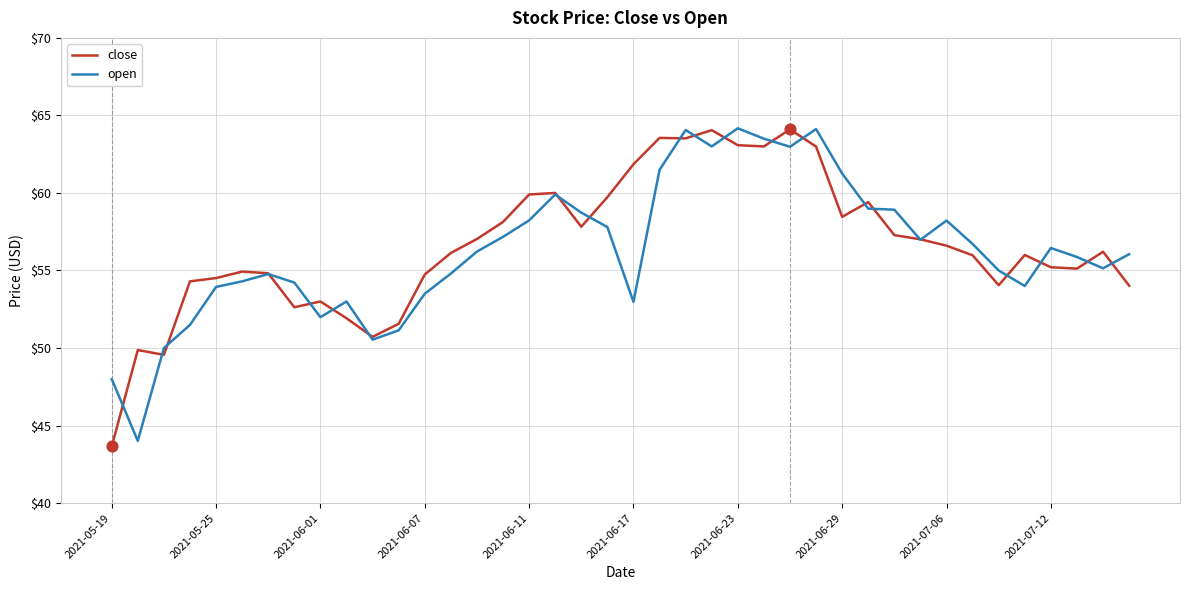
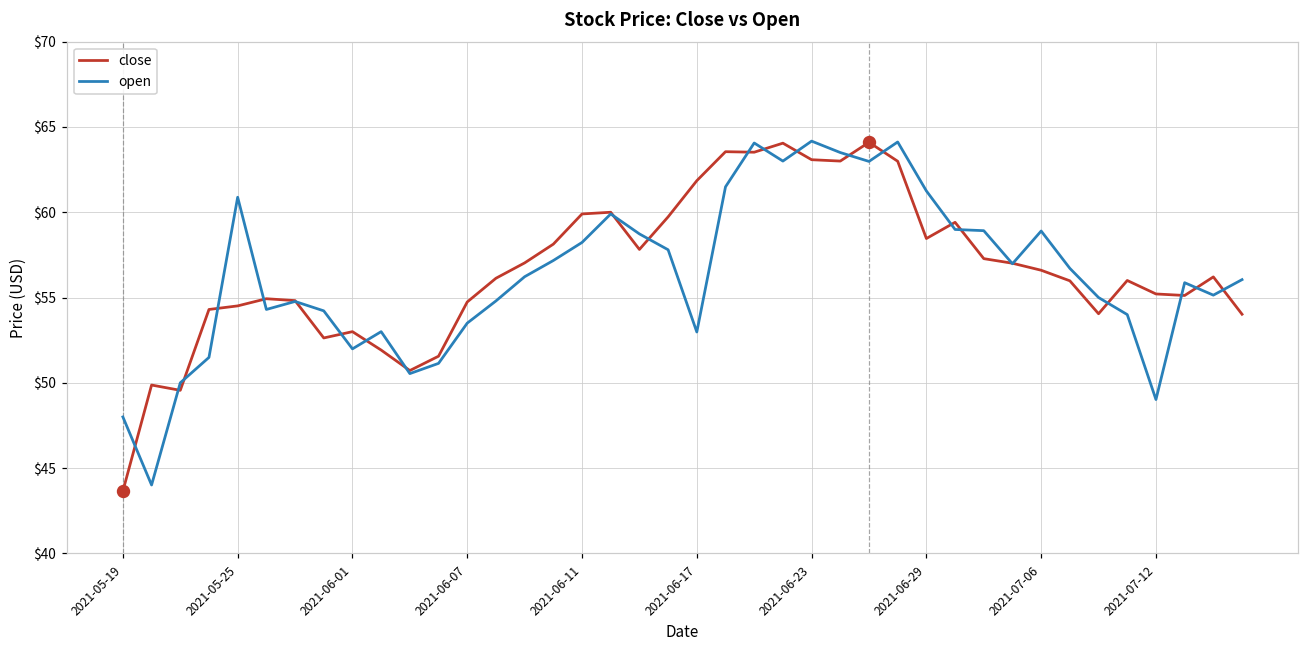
open, 2021-05-25: $53.9 -> $60.9
open, 2021-07-06: $58.2 -> $58.9
open, 2021-07-12: $56.5 -> $49.0
